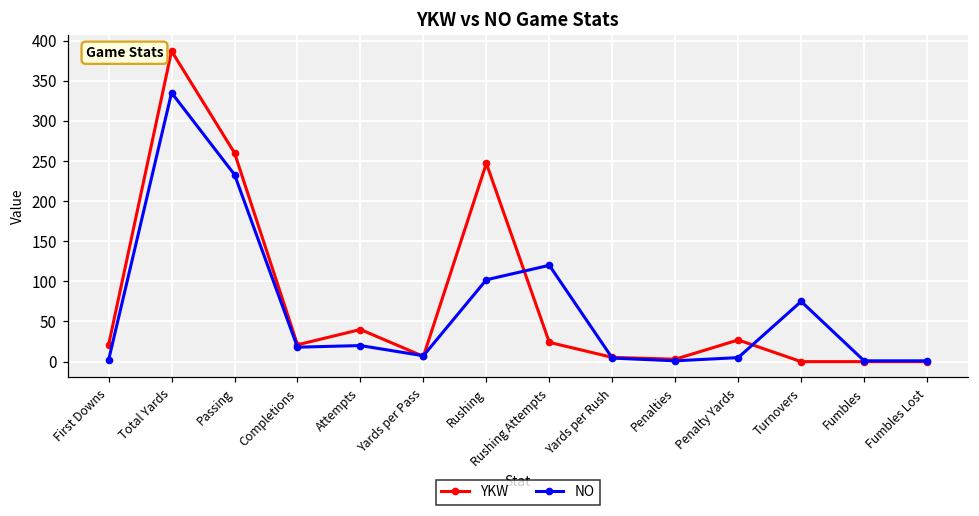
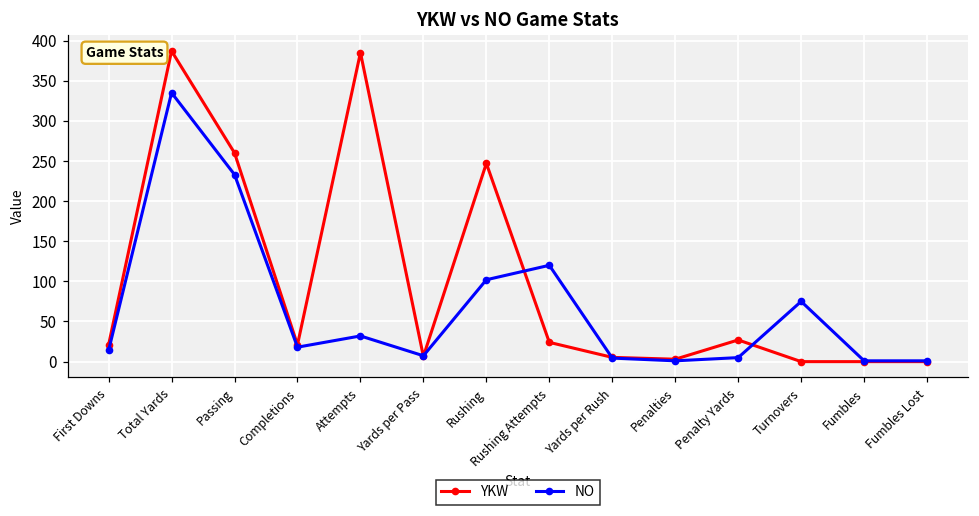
NO, First Downs: 0 -> 10
YKW, Attempts: 40 -> 390
NO, Attempts: 20 -> 30
